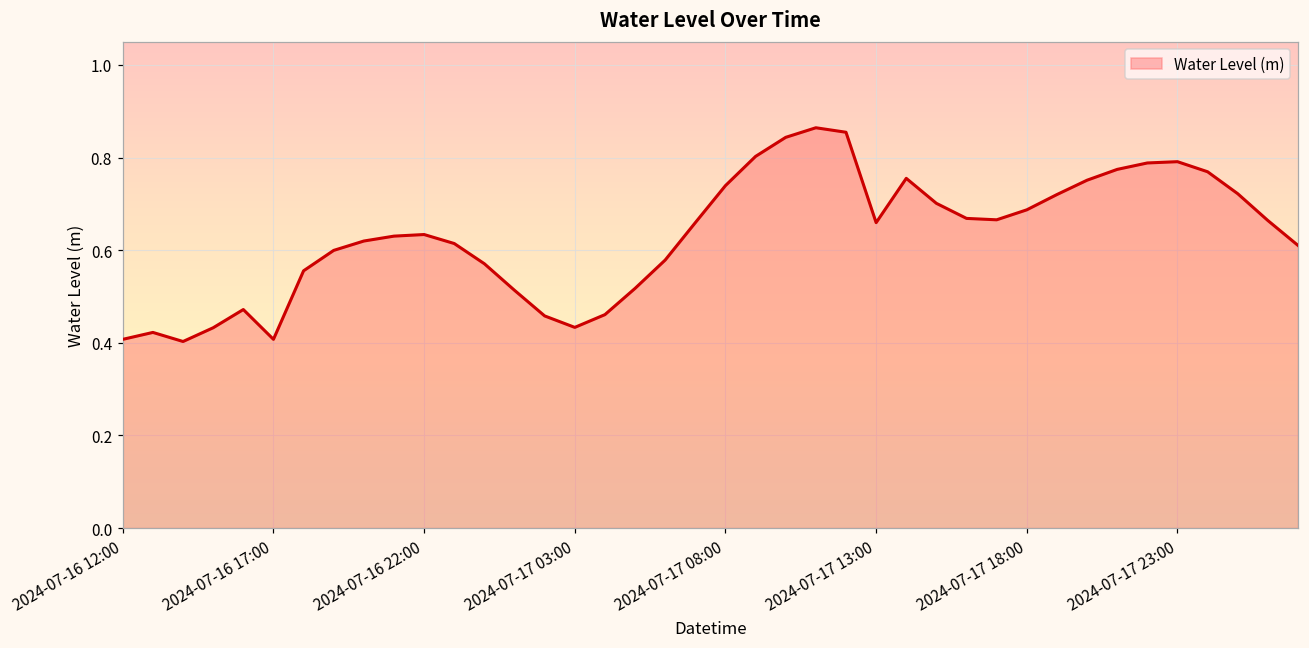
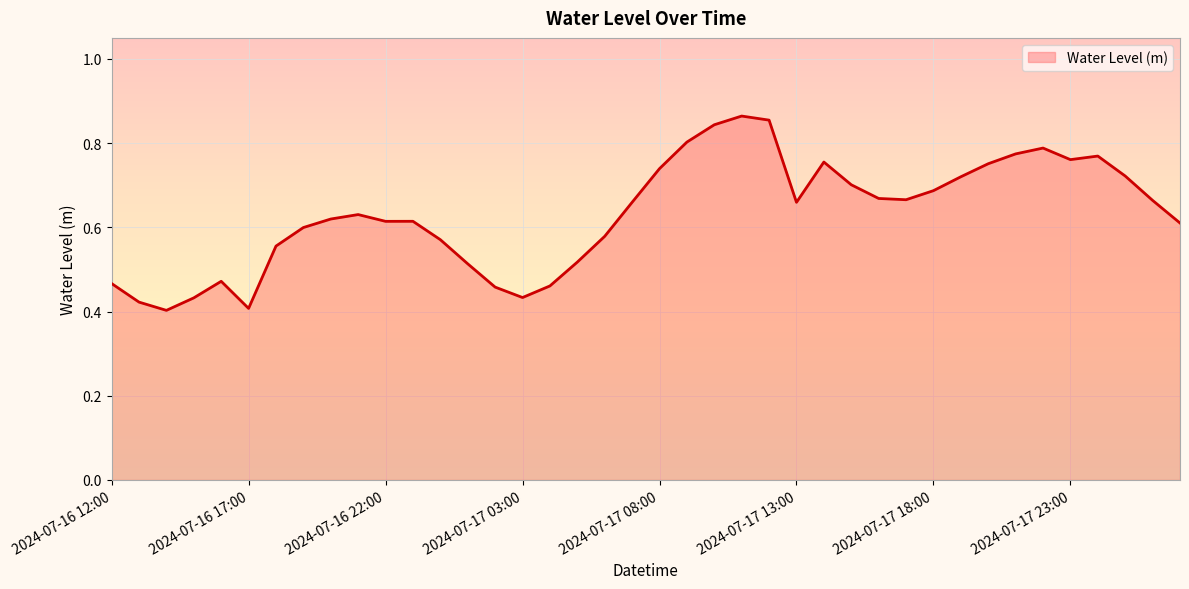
2024-07-16 12:00: 0.41 -> 0.47
2024-07-16 22:00: 0.63 -> 0.61
2024-07-17 23:00: 0.79 -> 0.76
